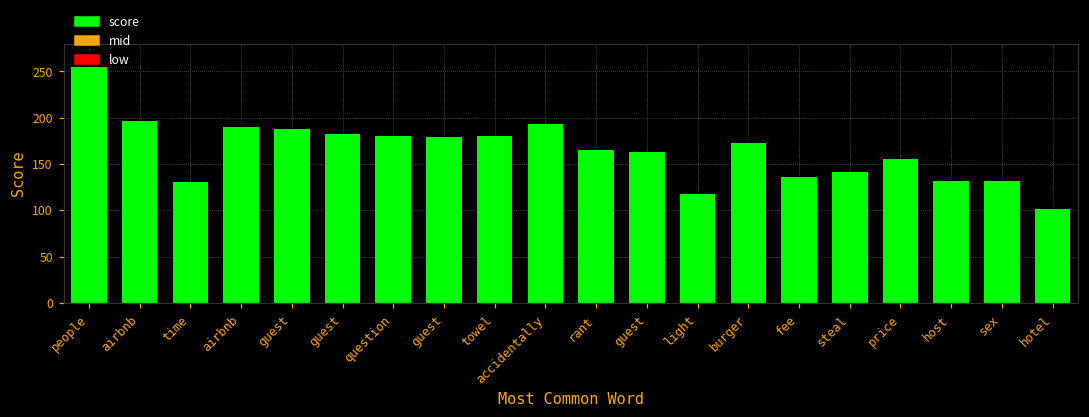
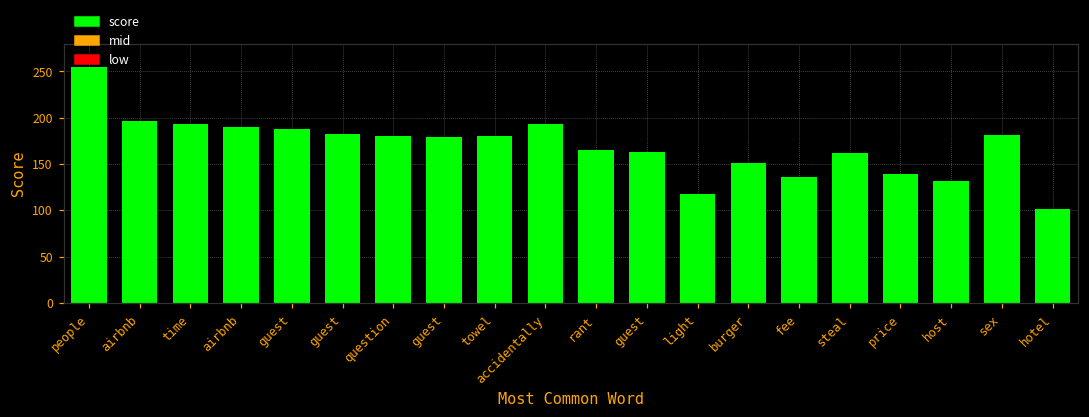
time: 130 -> 190
burger: 170 -> 150
steal: 140 -> 160
price: 160 -> 140
sex: 130 -> 180
